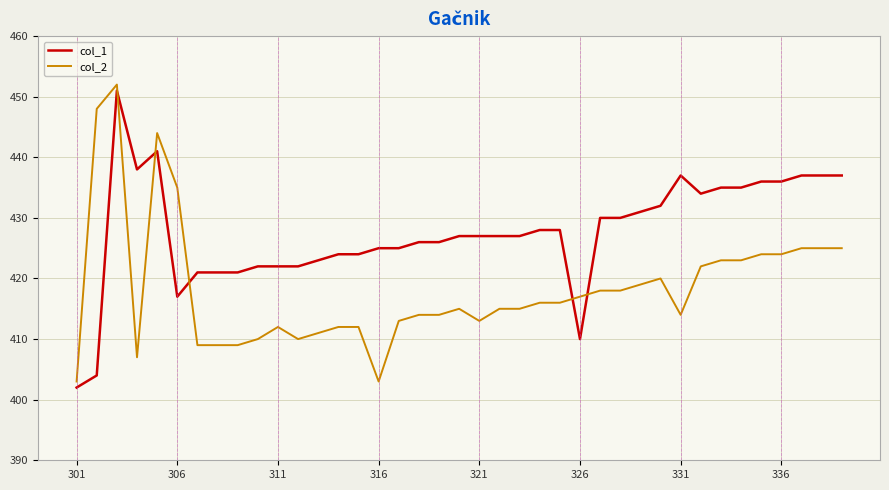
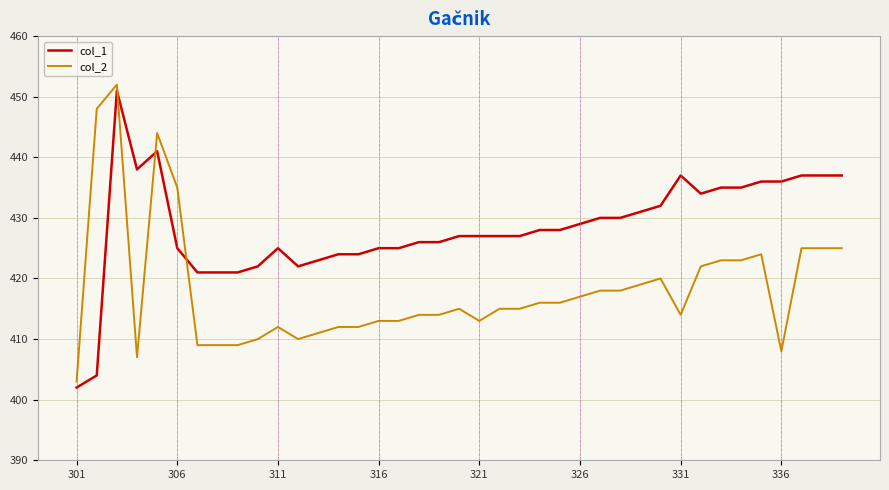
col_1, 306: 417 -> 425
col_1, 311: 422 -> 425
col_2, 316: 403 -> 413
col_1, 326: 410 -> 429
col_2, 336: 424 -> 408
